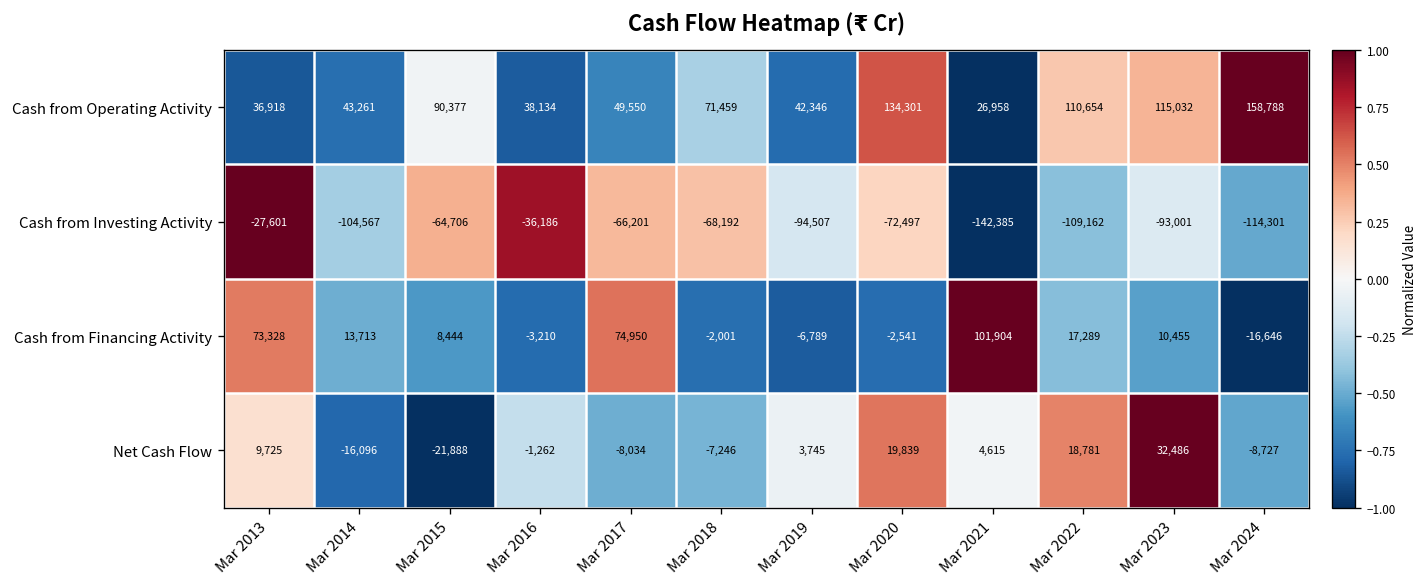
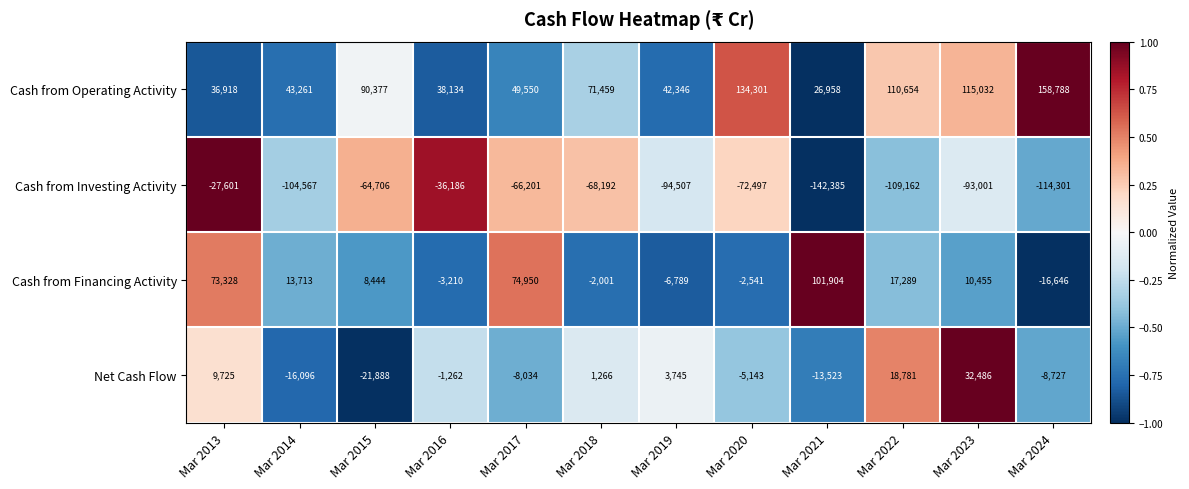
Net Cash Flow, Mar 2018: -7,246 -> 1,266
Net Cash Flow, Mar 2020: 19,839 -> -5,143
Net Cash Flow, Mar 2021: 4,615 -> -13,523
